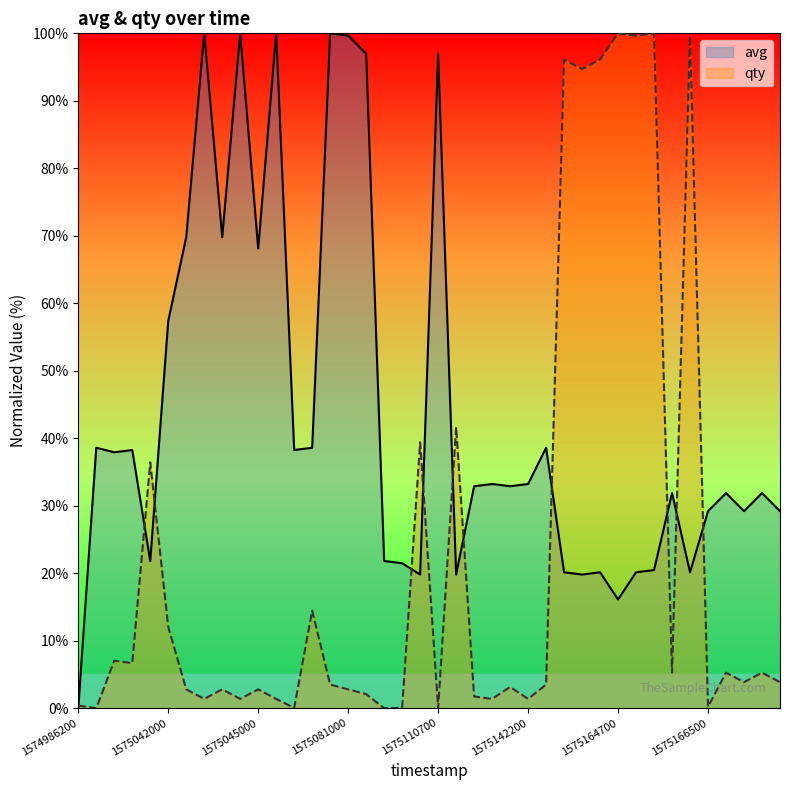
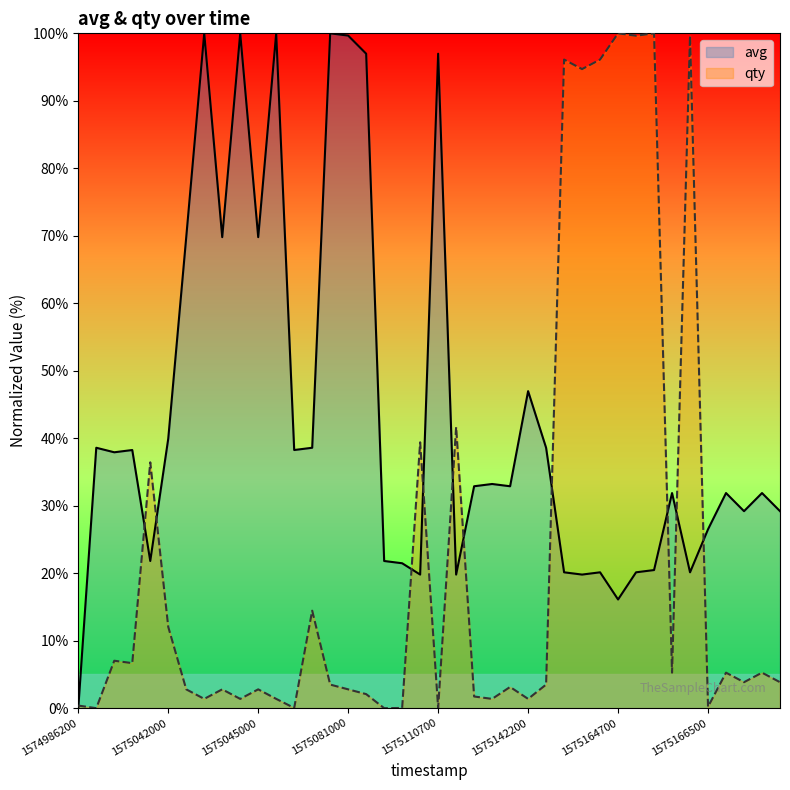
avg, 1575042000: 57% -> 40%
avg, 1575045000: 68% -> 70%
avg, 1575142200: 33% -> 47%
avg, 1575166500: 29% -> 27%
